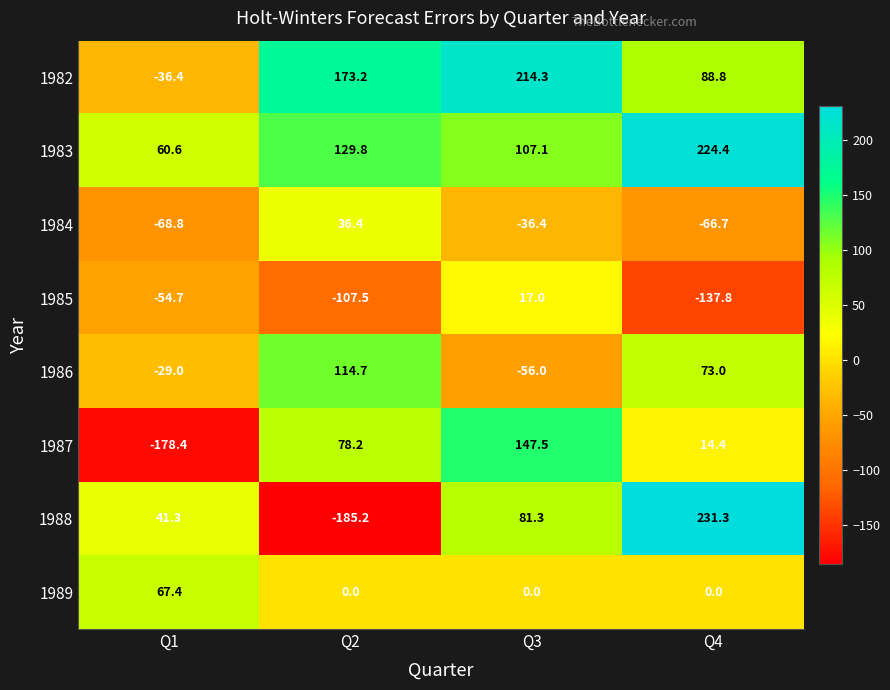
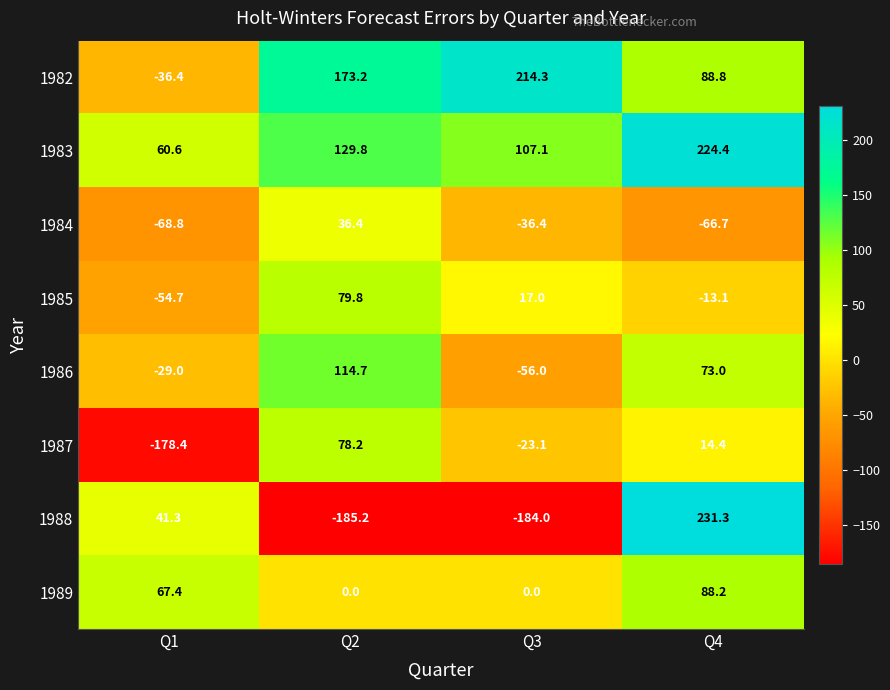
1985, Q2: -107.5 -> 79.8
1985, Q4: -137.8 -> -13.1
1987, Q3: 147.5 -> -23.1
1988, Q3: 81.3 -> -184.0
1989, Q4: 0.0 -> 88.2
